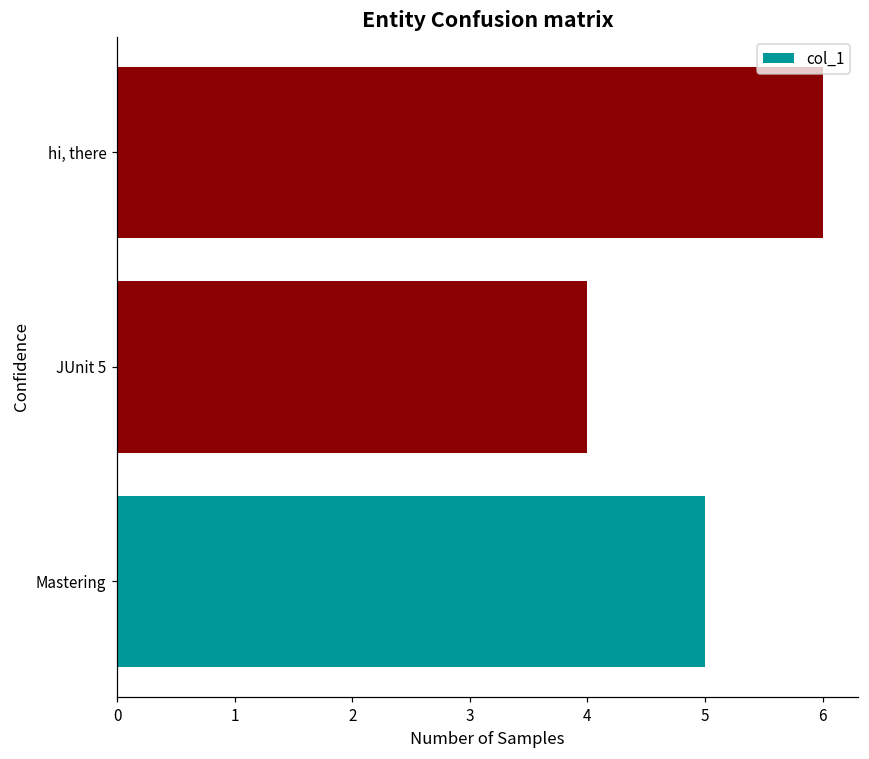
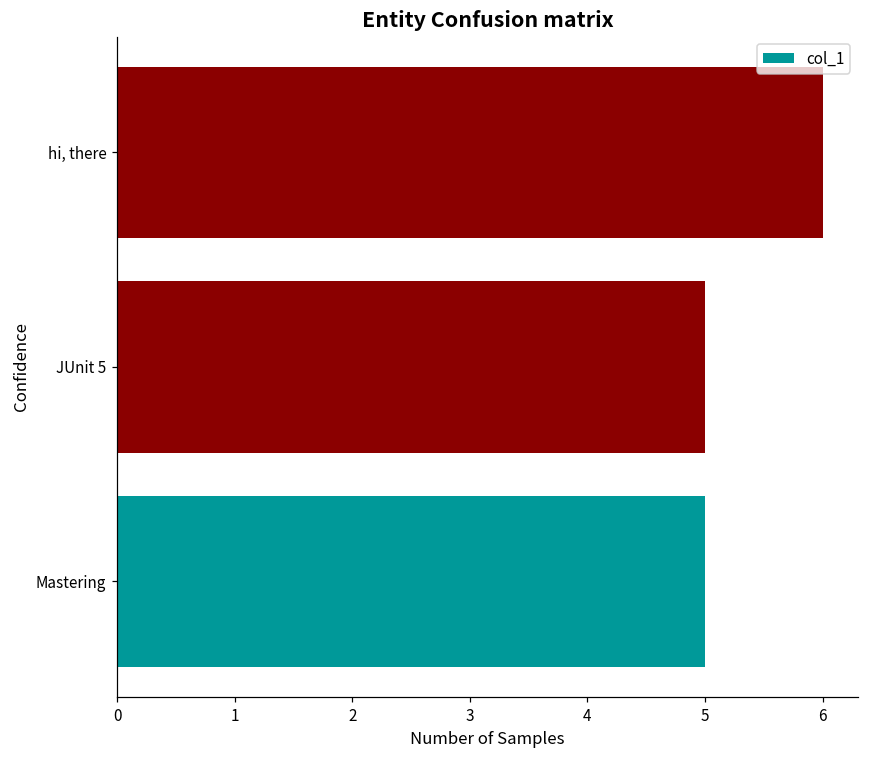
JUnit 5: 4 -> 5
